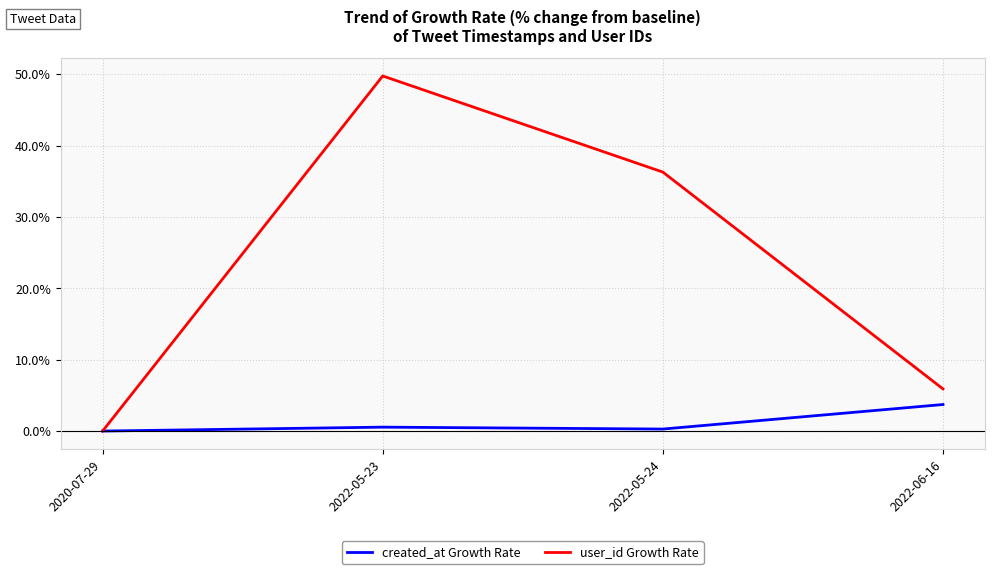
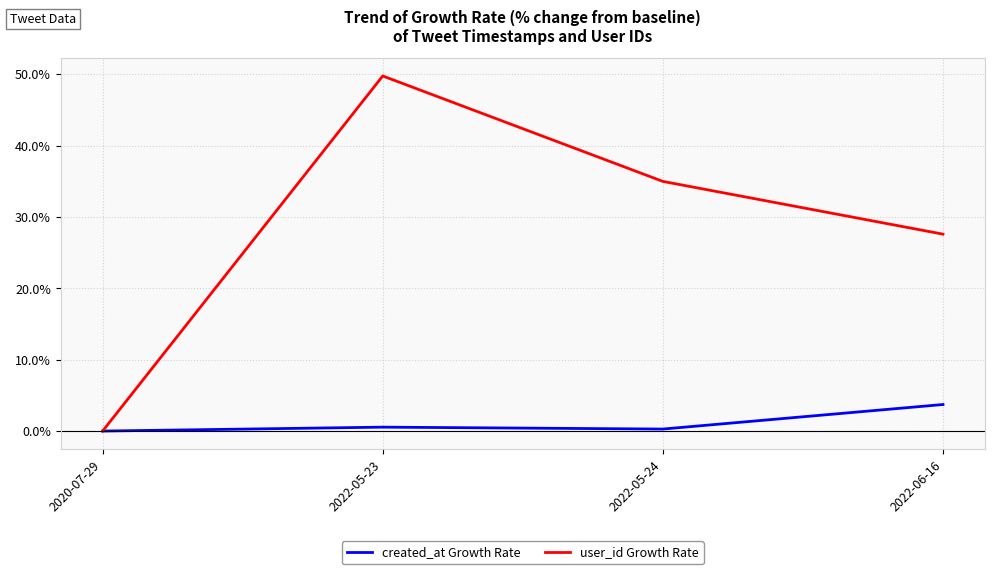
user_id Growth Rate, 2022-05-24: 36% -> 35%
user_id Growth Rate, 2022-06-16: 6% -> 28%
